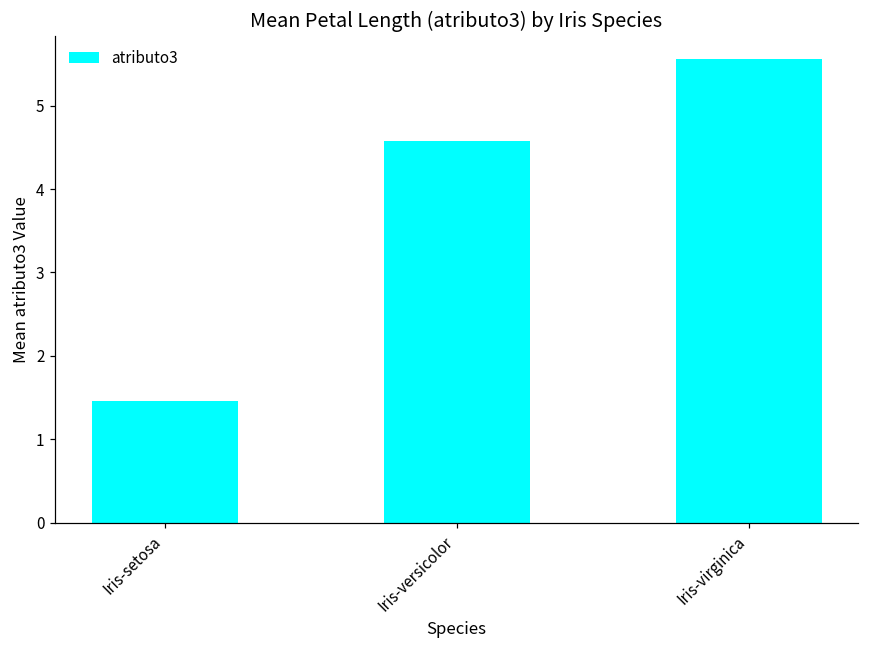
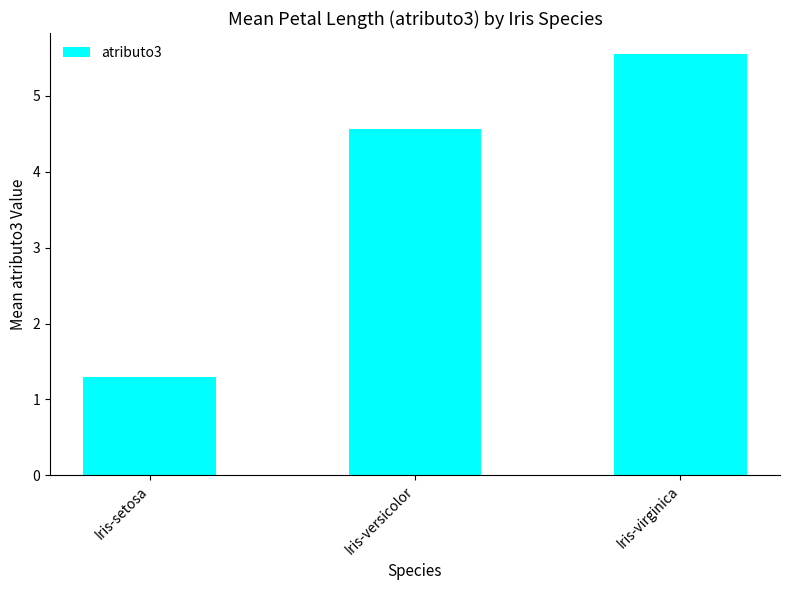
Iris-setosa: 1.5 -> 1.3
